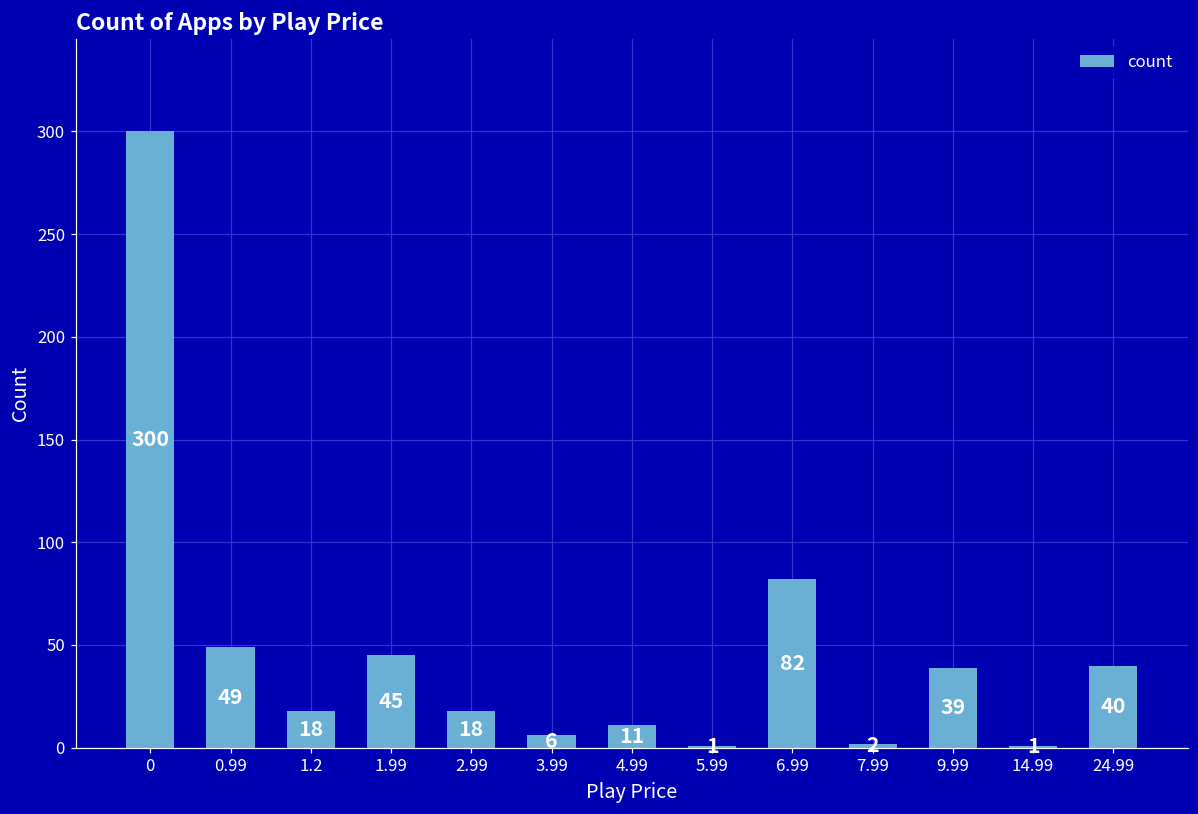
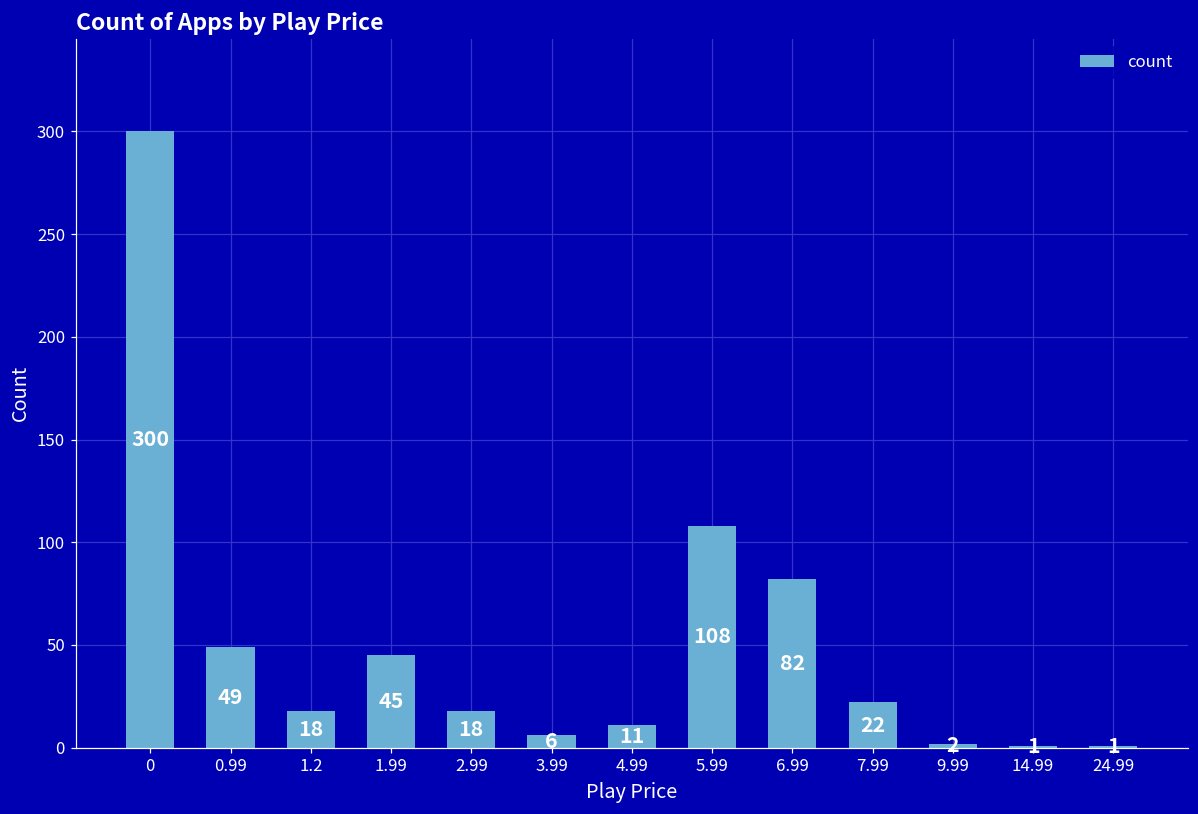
5.99: 1 -> 108
7.99: 2 -> 22
9.99: 39 -> 2
24.99: 40 -> 1
